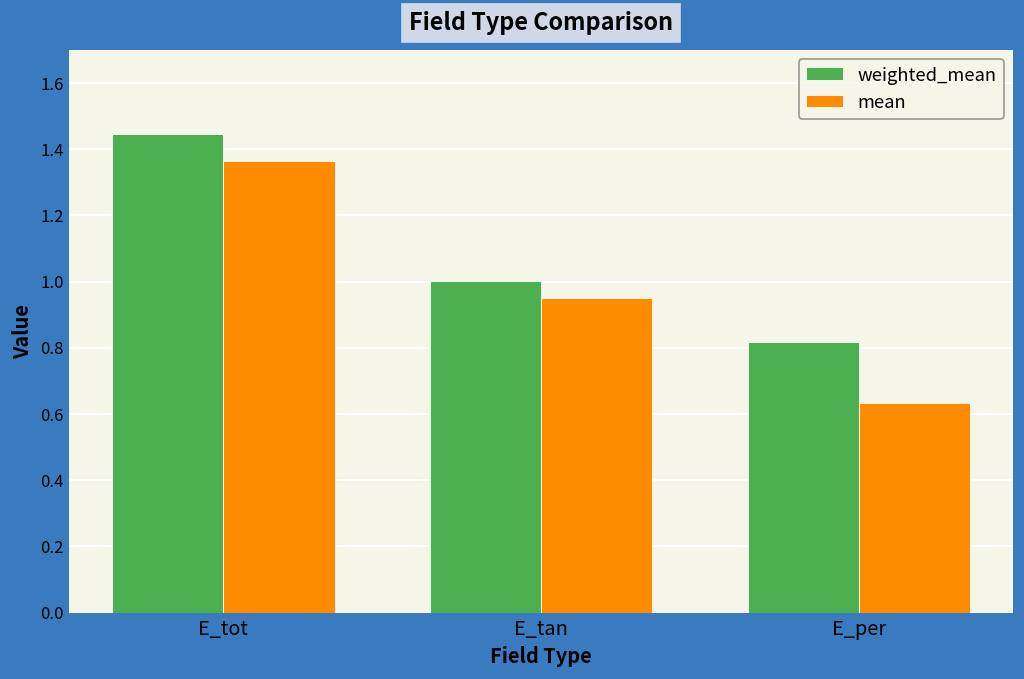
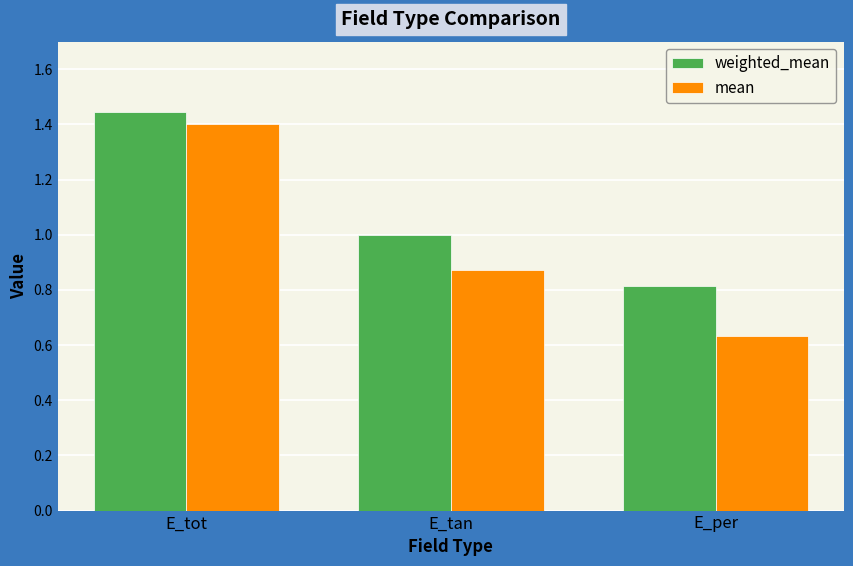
mean, E_tot: 1.36 -> 1.40
mean, E_tan: 0.95 -> 0.87
